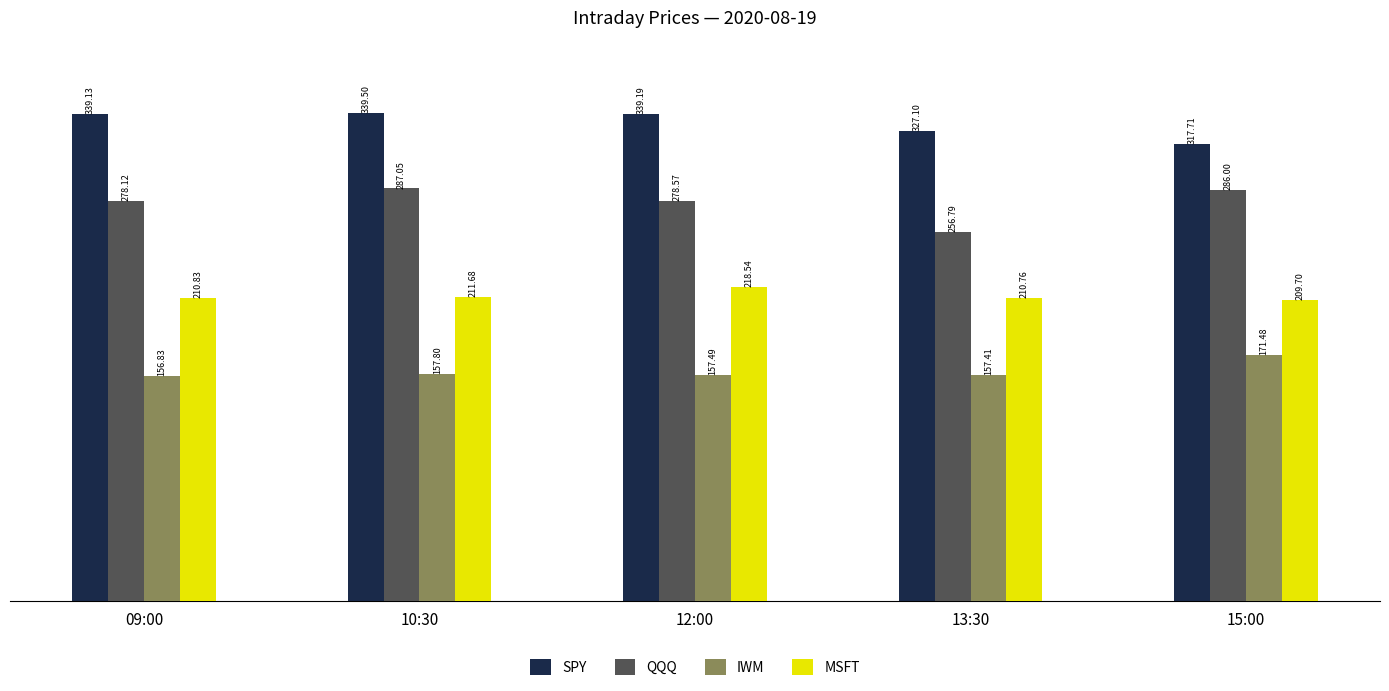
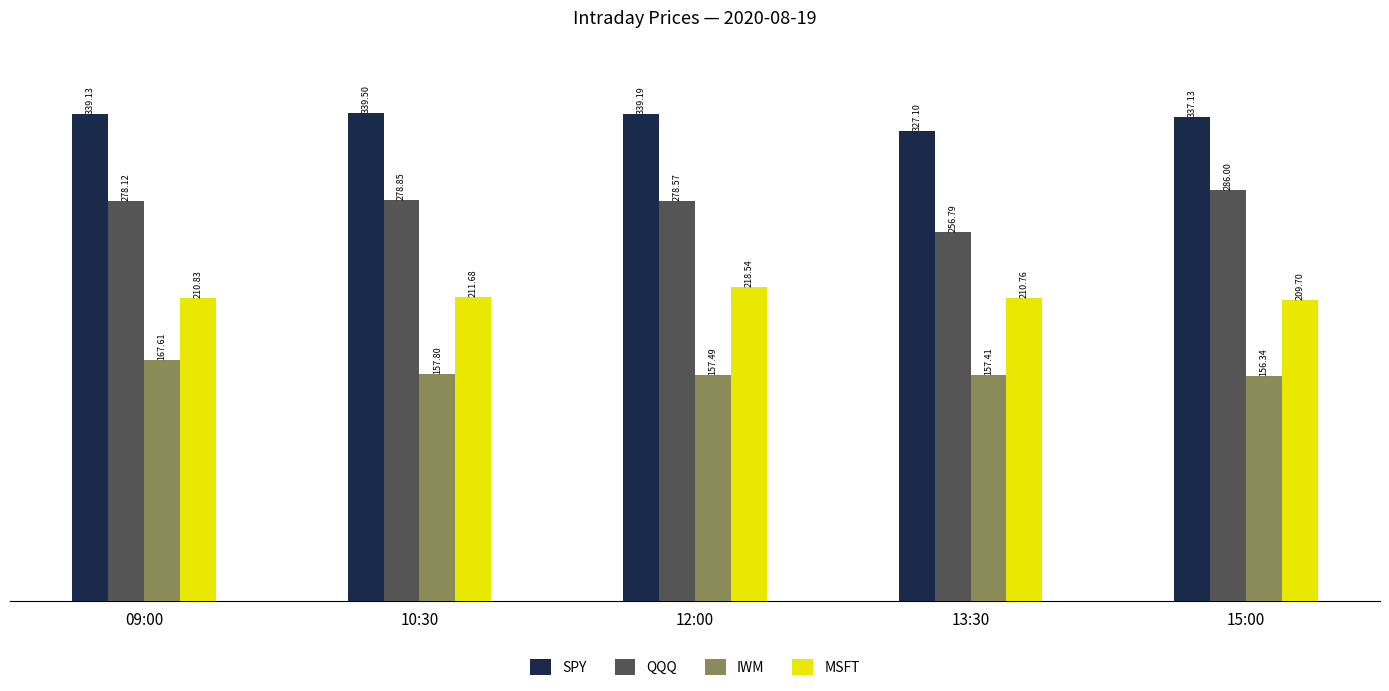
IWM, 09:00: 156.83 -> 167.61
QQQ, 10:30: 287.05 -> 278.85
SPY, 15:00: 317.71 -> 337.13
IWM, 15:00: 171.48 -> 156.34
